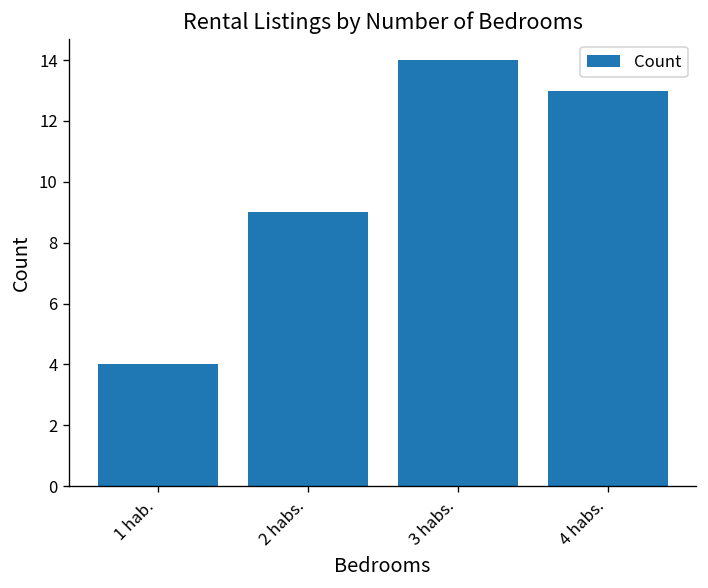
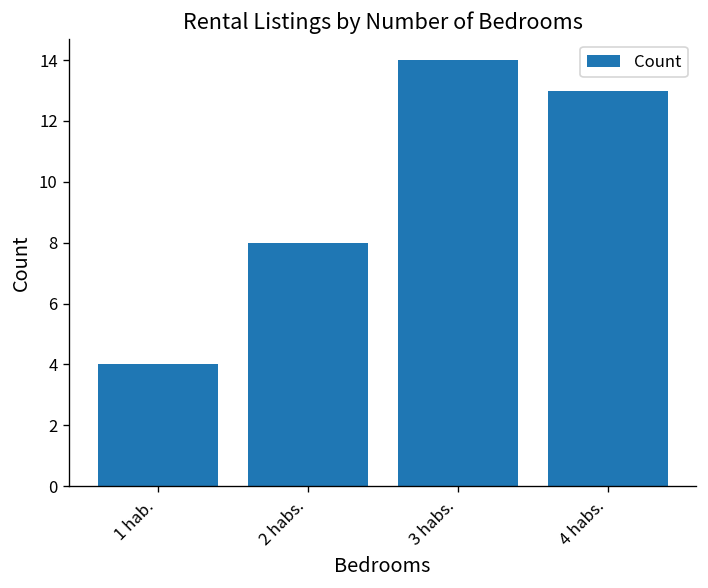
2 habs.: 9 -> 8
